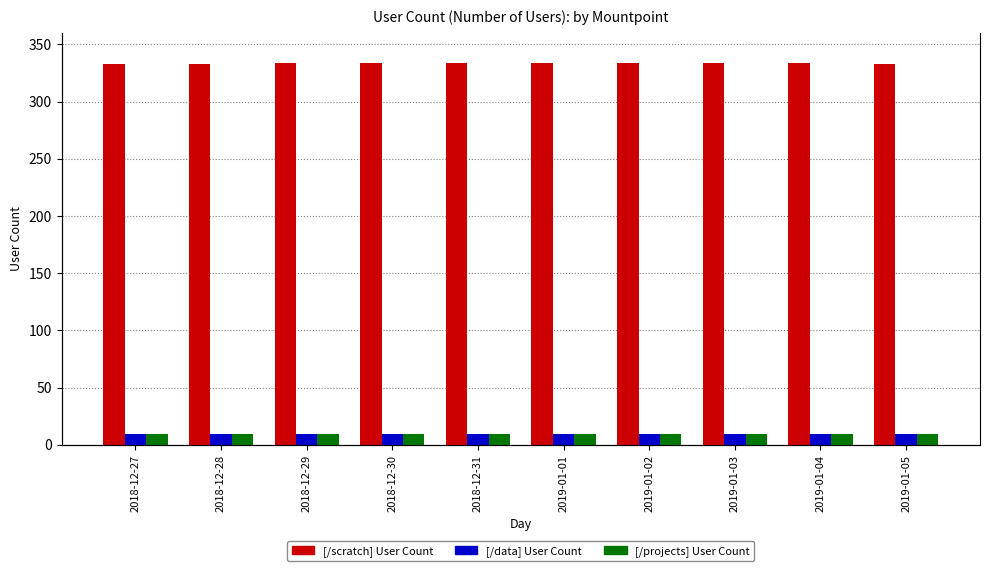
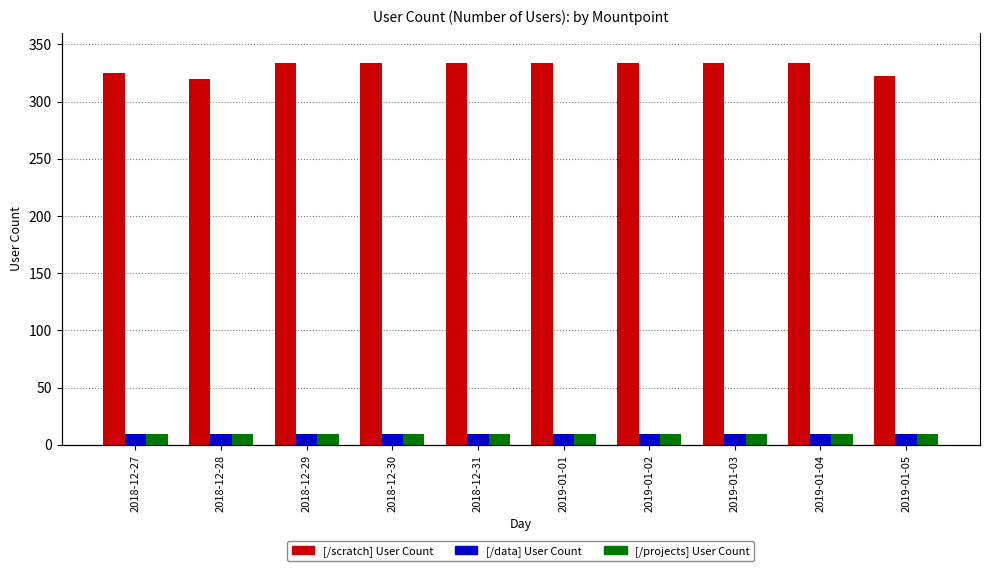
[/scratch] User Count, 2018-12-27: 333 -> 325
[/scratch] User Count, 2018-12-28: 333 -> 320
[/scratch] User Count, 2019-01-05: 333 -> 322
